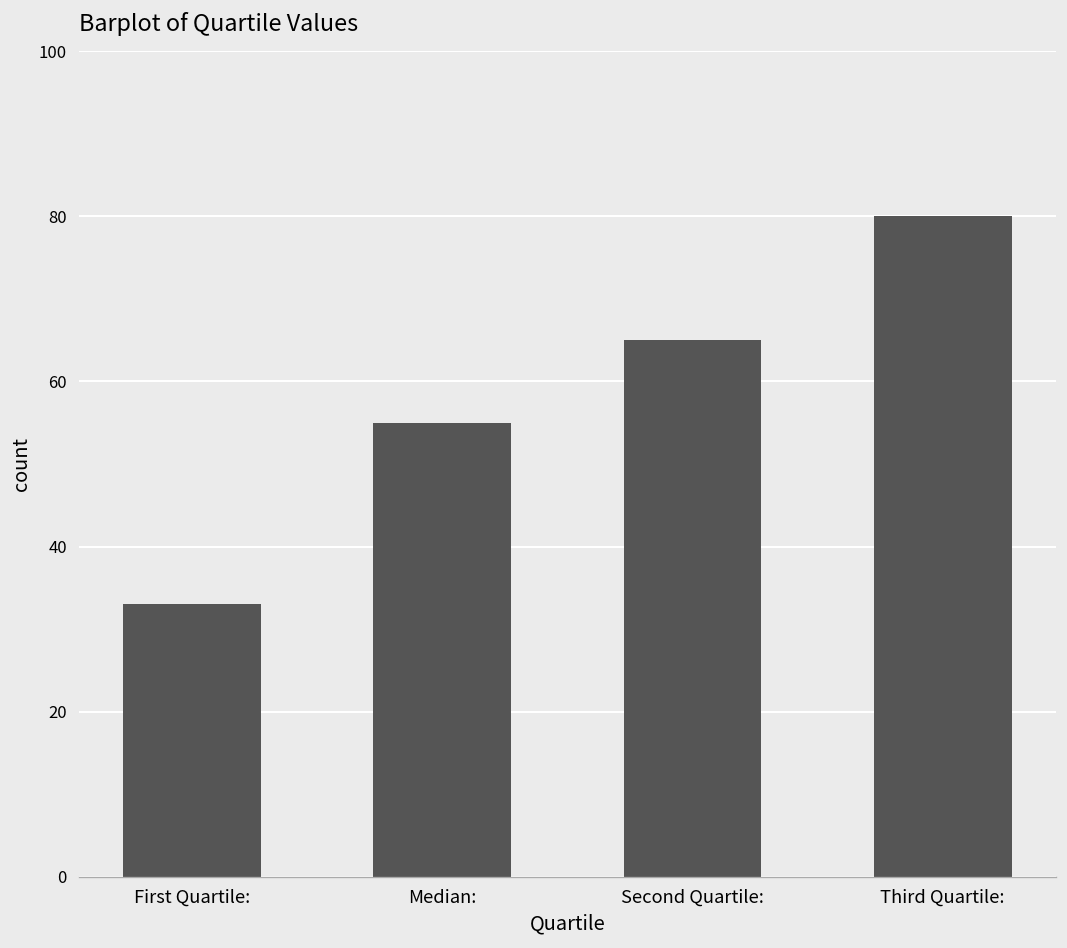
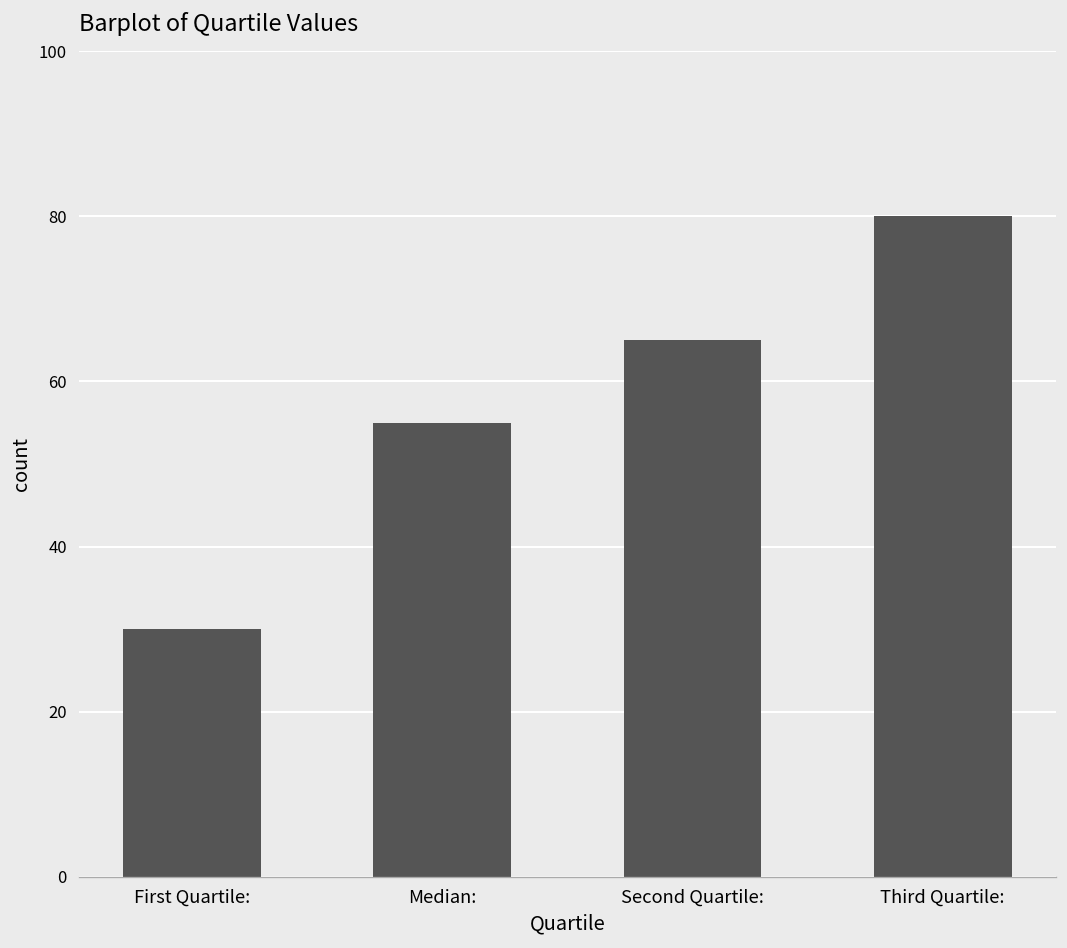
First Quartile:: 33 -> 30
